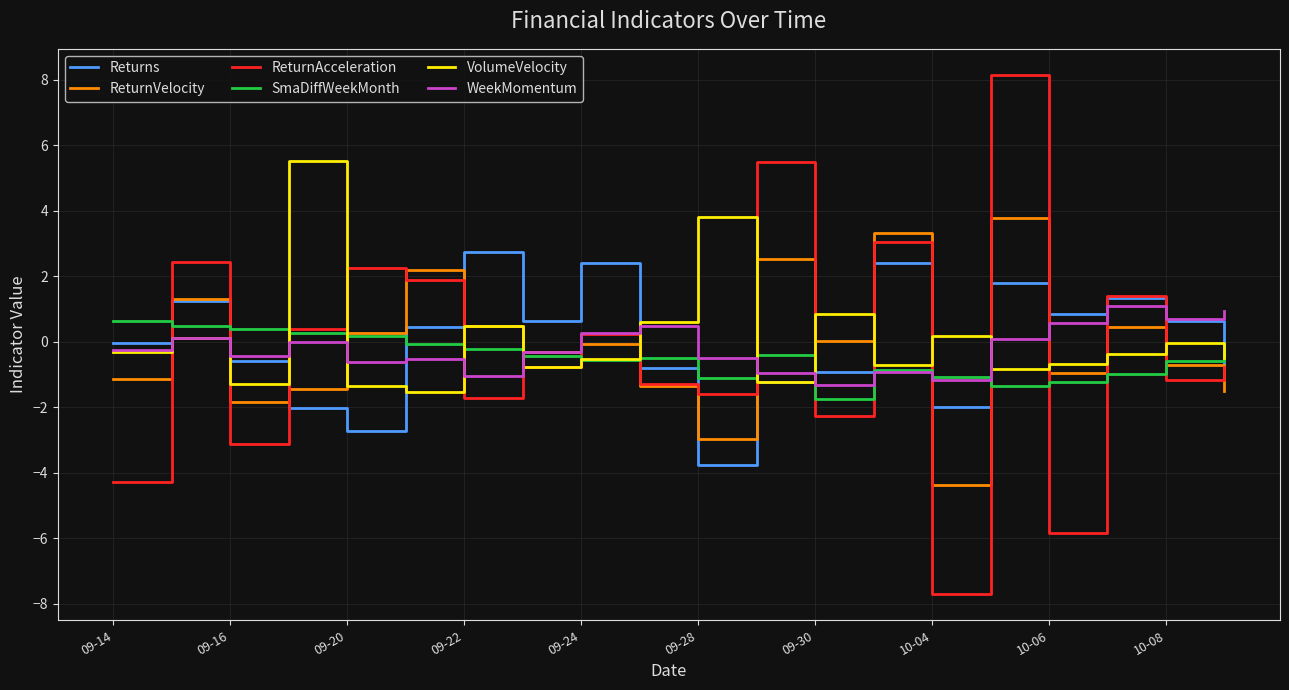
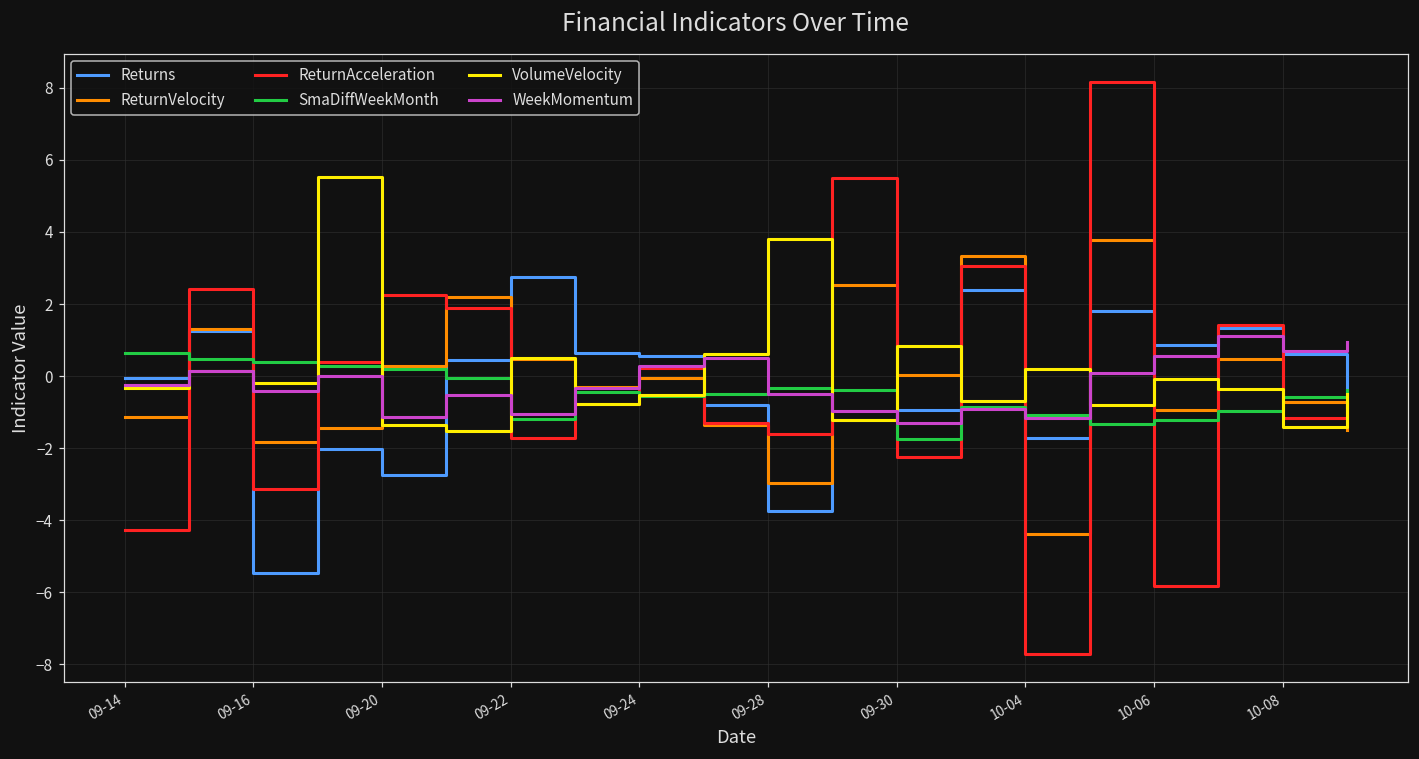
Returns, 09-16: -0.6 -> -5.5
VolumeVelocity, 09-16: -1.3 -> -0.2
WeekMomentum, 09-20: -0.6 -> -1.1
SmaDiffWeekMonth, 09-22: -0.2 -> -1.2
Returns, 09-24: 2.4 -> 0.6
SmaDiffWeekMonth, 09-28: -1.1 -> -0.3
Returns, 10-04: -2.0 -> -1.7
VolumeVelocity, 10-06: -0.7 -> -0.1
VolumeVelocity, 10-08: 0.0 -> -1.4
